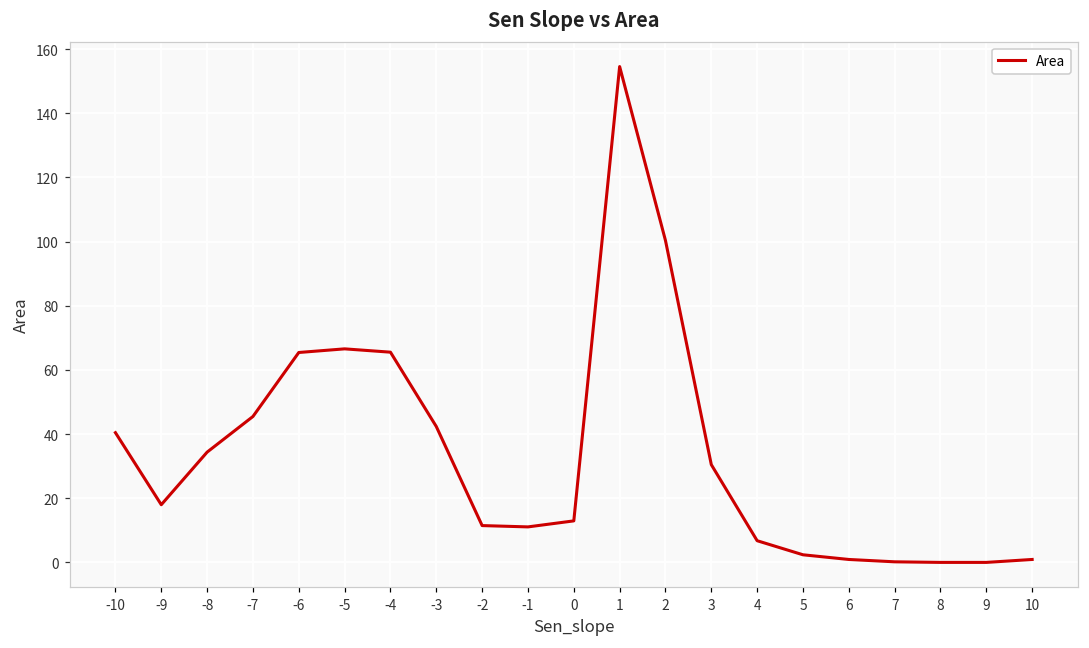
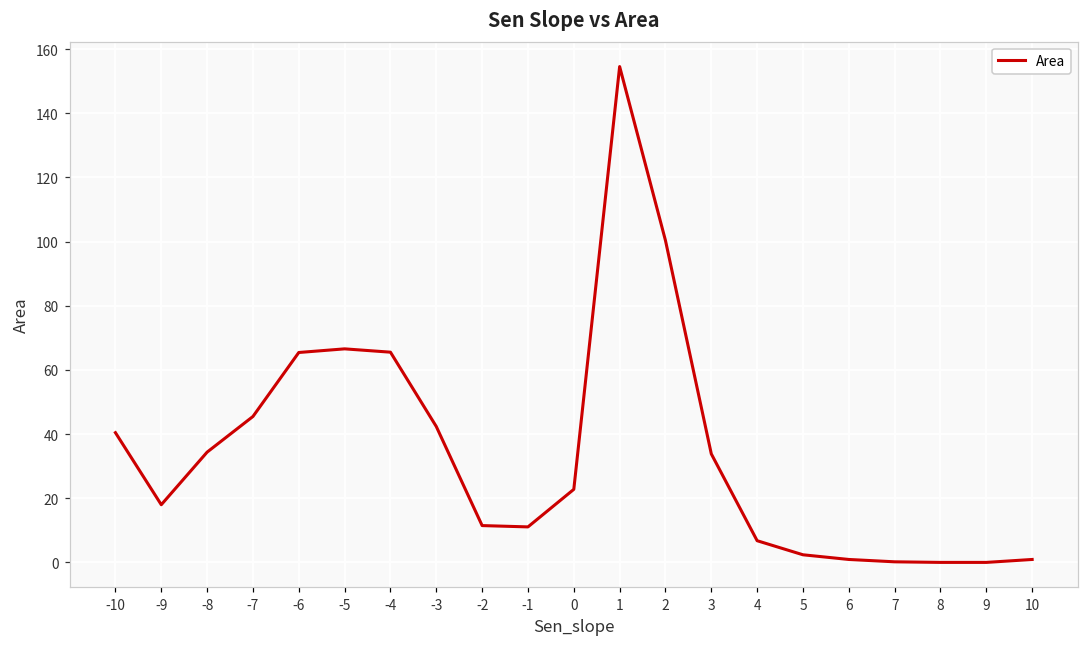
0: 13 -> 23
3: 30 -> 34
